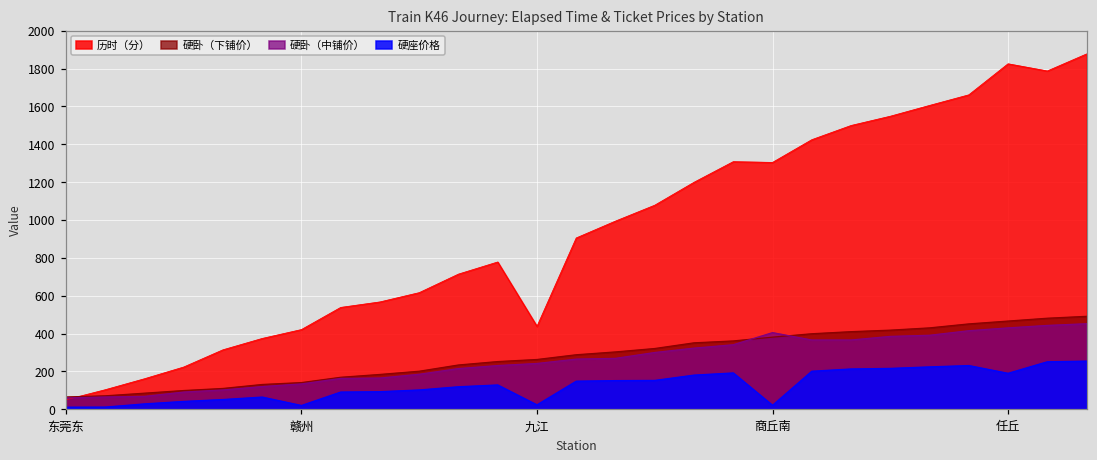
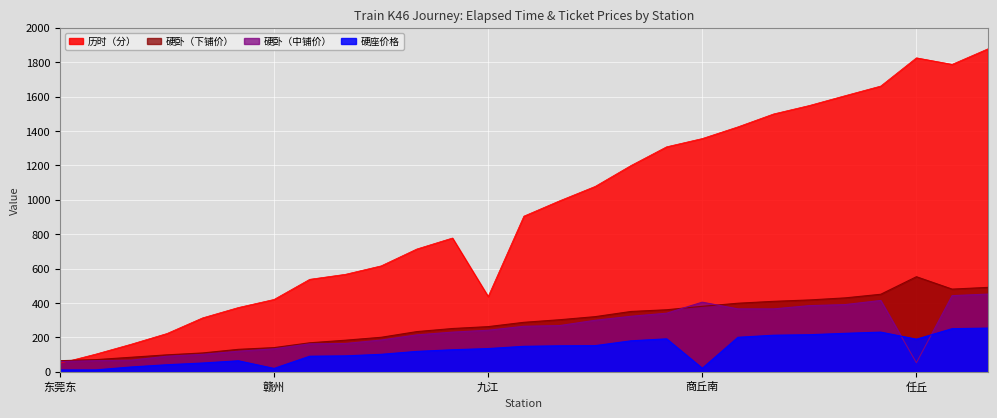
硬座价格, 九江: 20 -> 140
历时（分）, 商丘南: 1300 -> 1360
硬卧（下铺价）, 任丘: 470 -> 550
硬卧（中铺价）, 任丘: 430 -> 50
